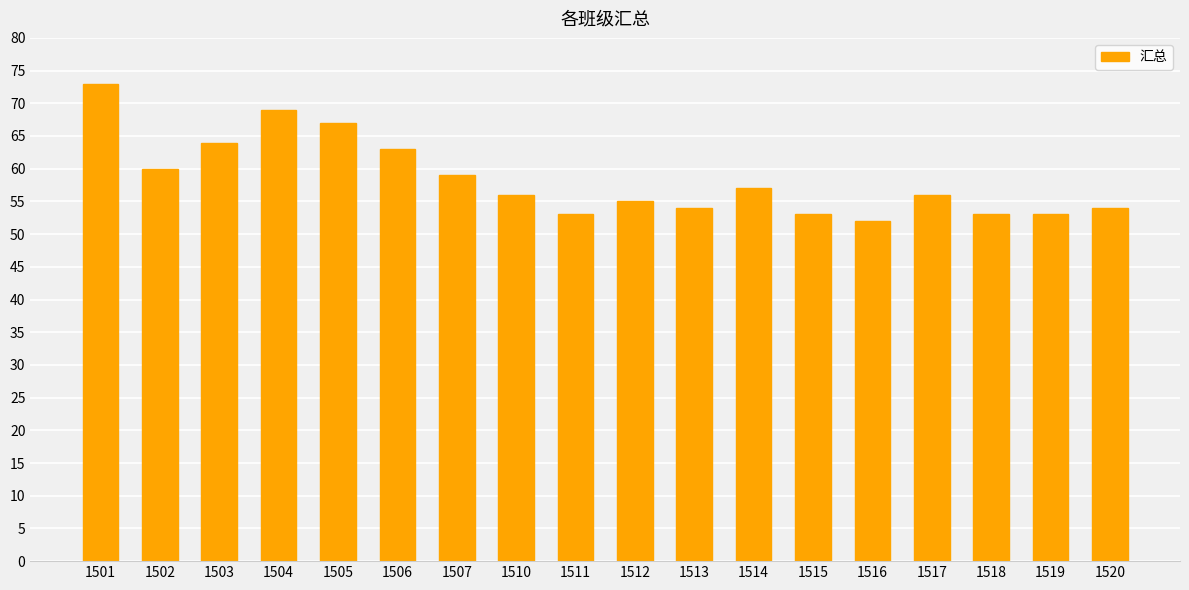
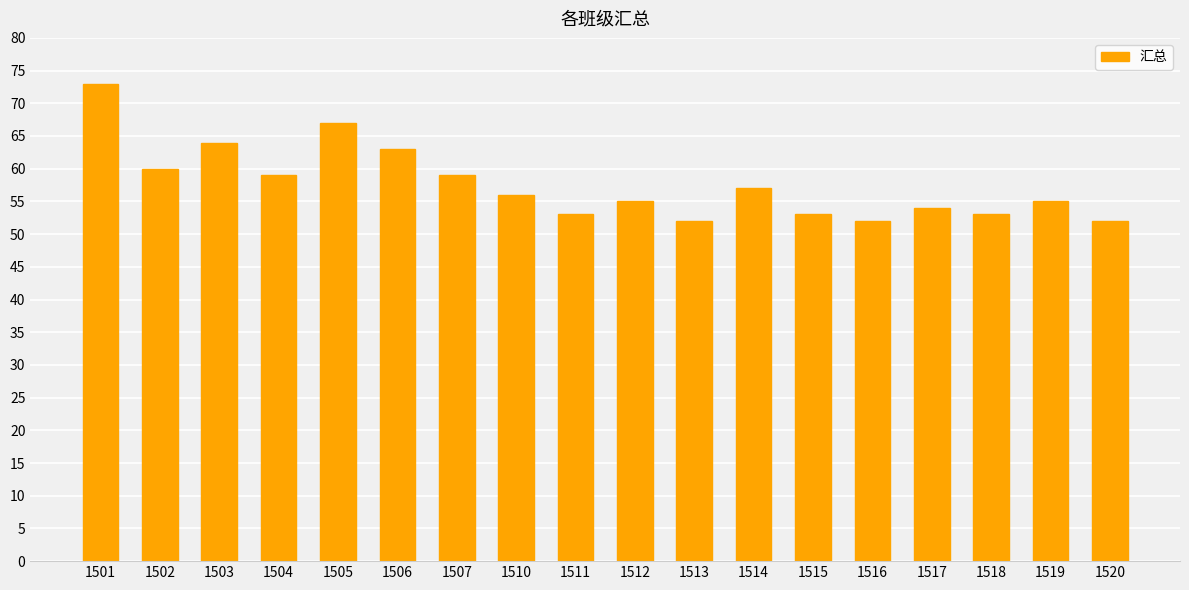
1504: 69 -> 59
1513: 54 -> 52
1517: 56 -> 54
1519: 53 -> 55
1520: 54 -> 52
